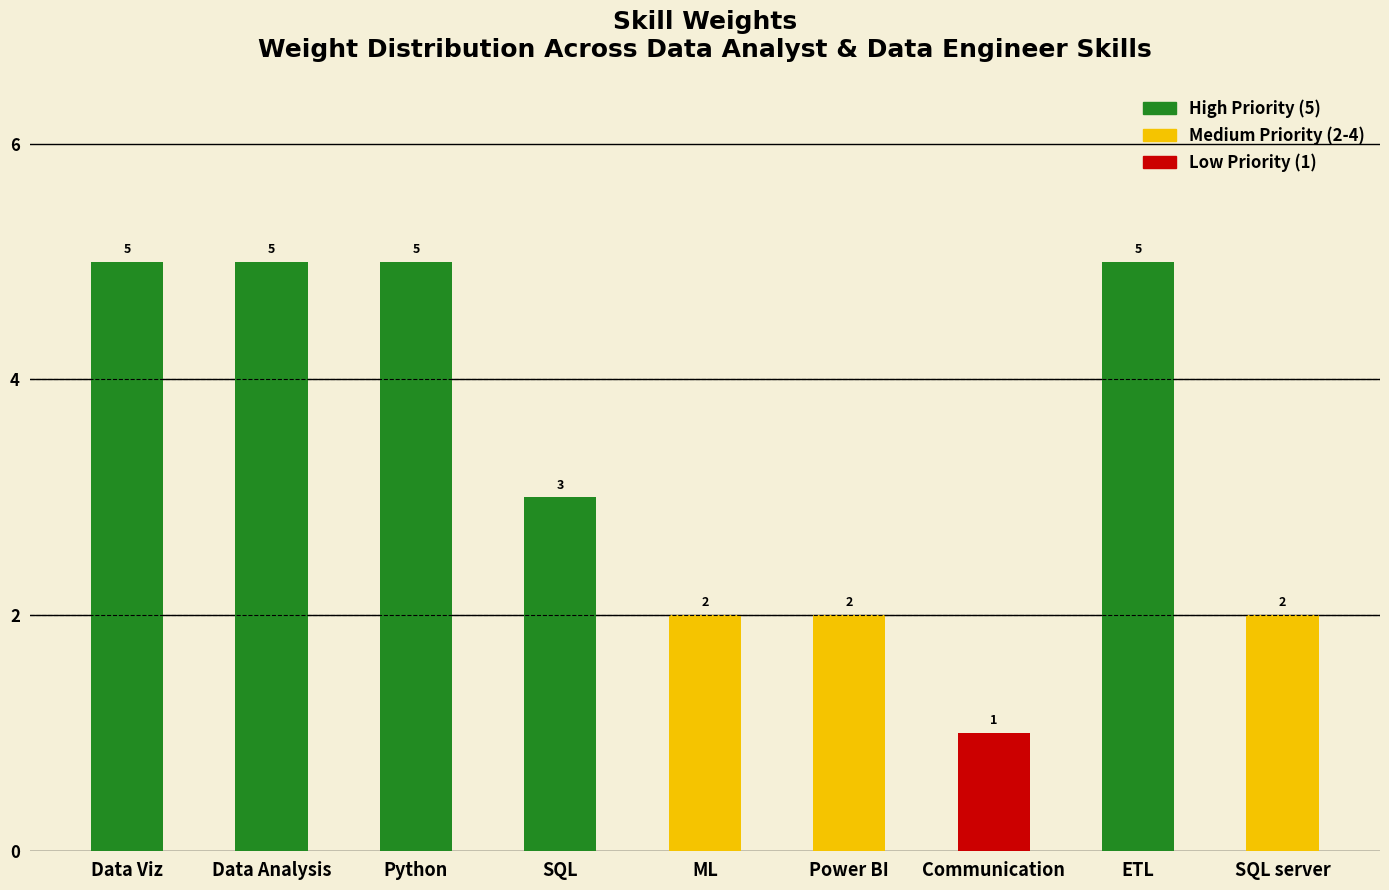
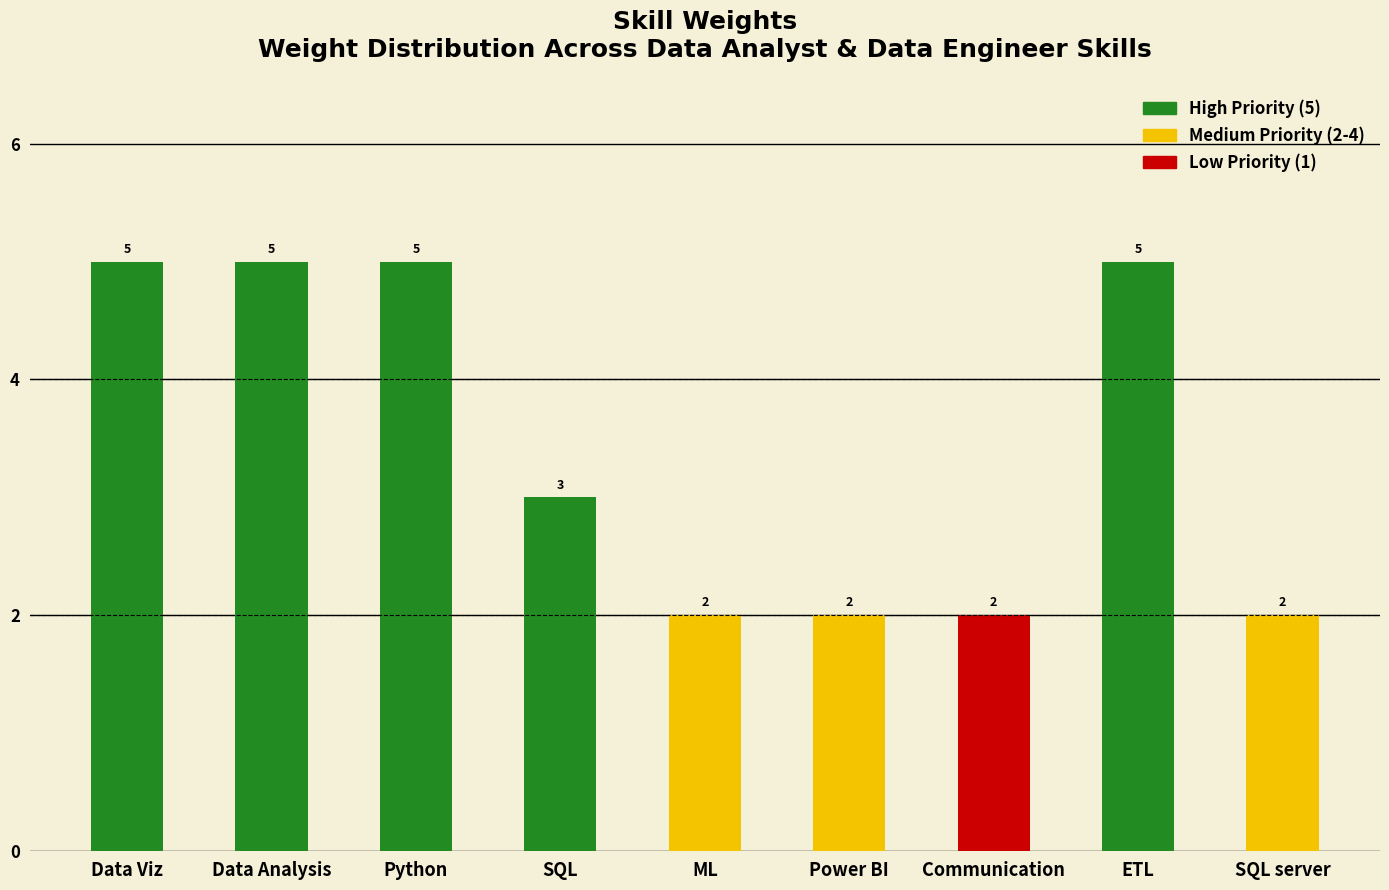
Communication: 1 -> 2
